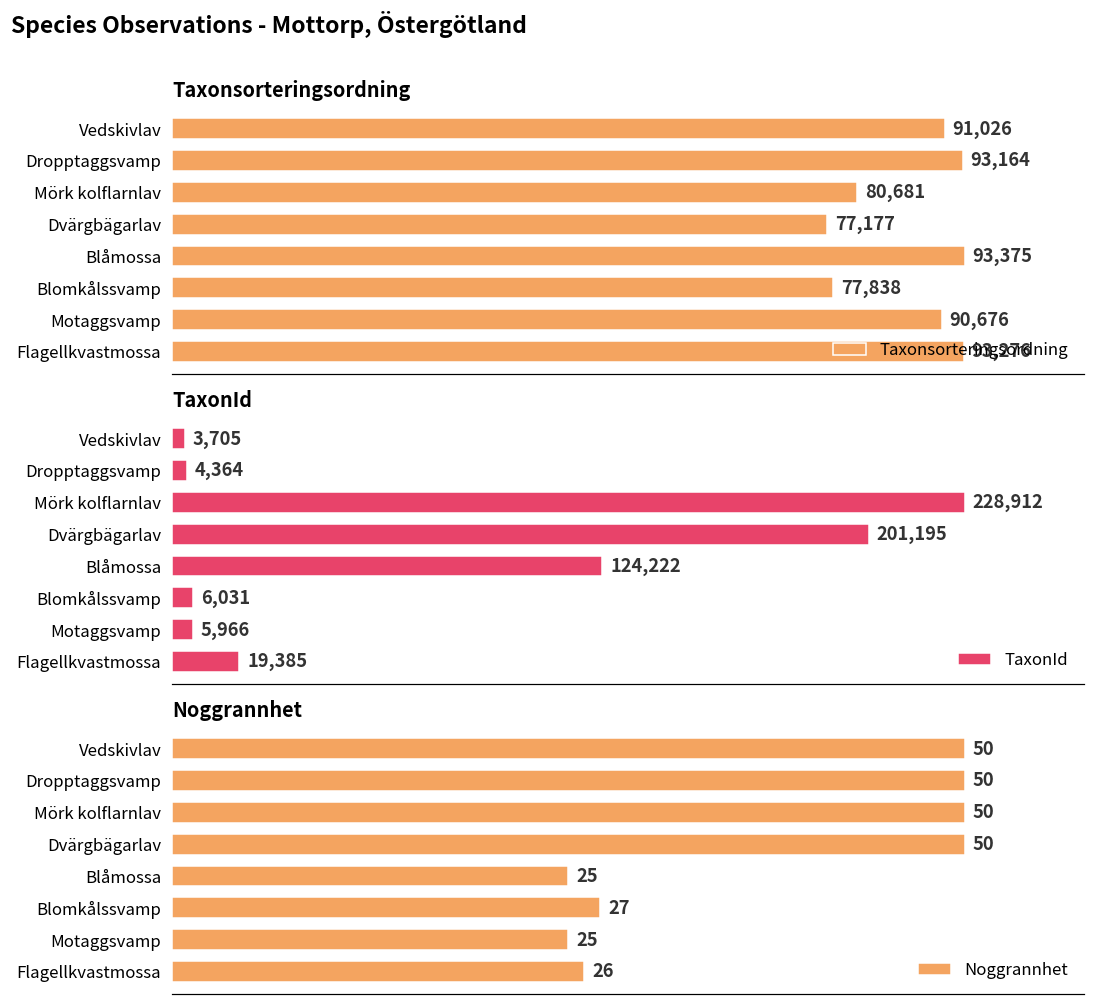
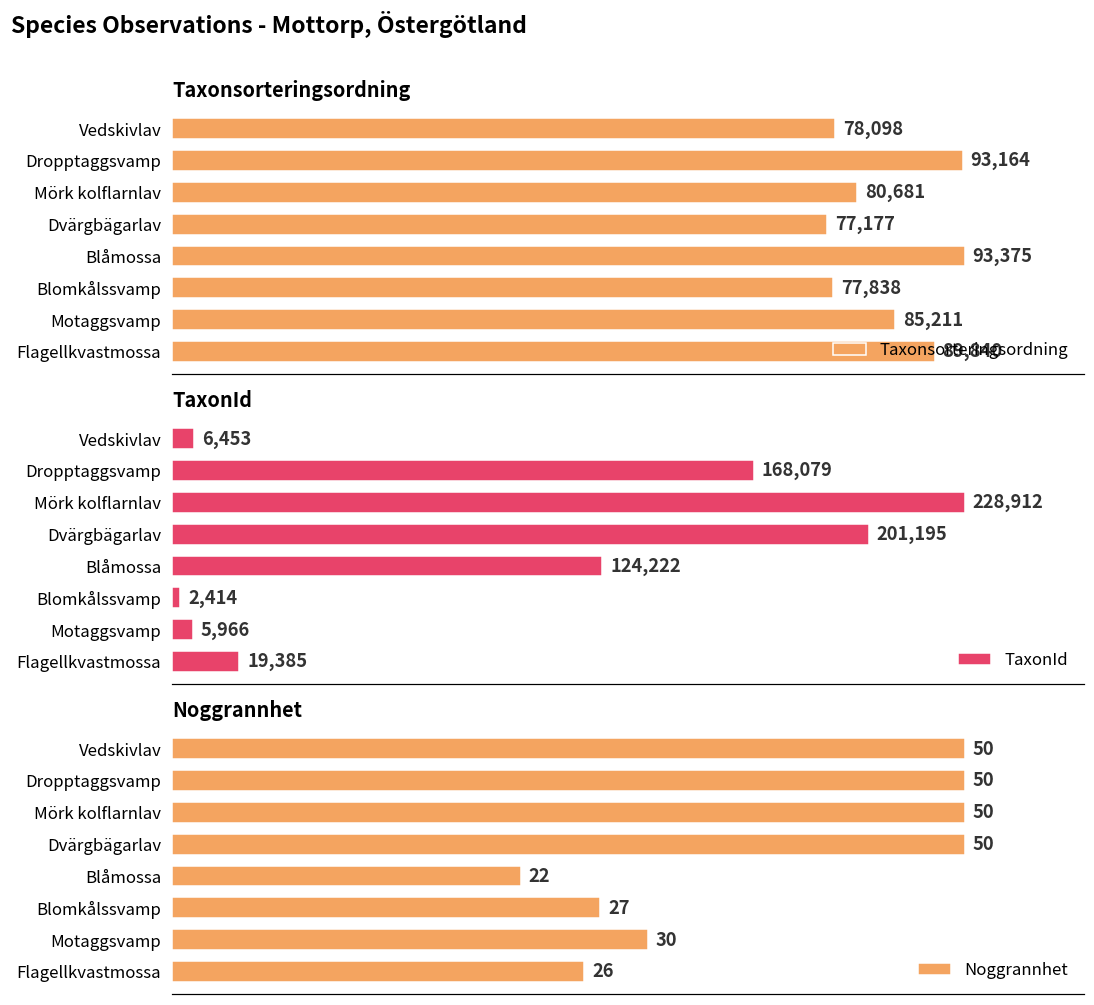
Taxonsorteringsordning, Vedskivlav: 91,026 -> 78,098
Taxonsorteringsordning, Motaggsvamp: 90,676 -> 85,211
Taxonsorteringsordning, Flagellkvastmossa: 93,276 -> 89,840
TaxonId, Vedskivlav: 3,705 -> 6,453
TaxonId, Dropptaggsvamp: 4,364 -> 168,079
TaxonId, Blomkålssvamp: 6,031 -> 2,414
Noggrannhet, Blåmossa: 25 -> 22
Noggrannhet, Motaggsvamp: 25 -> 30
